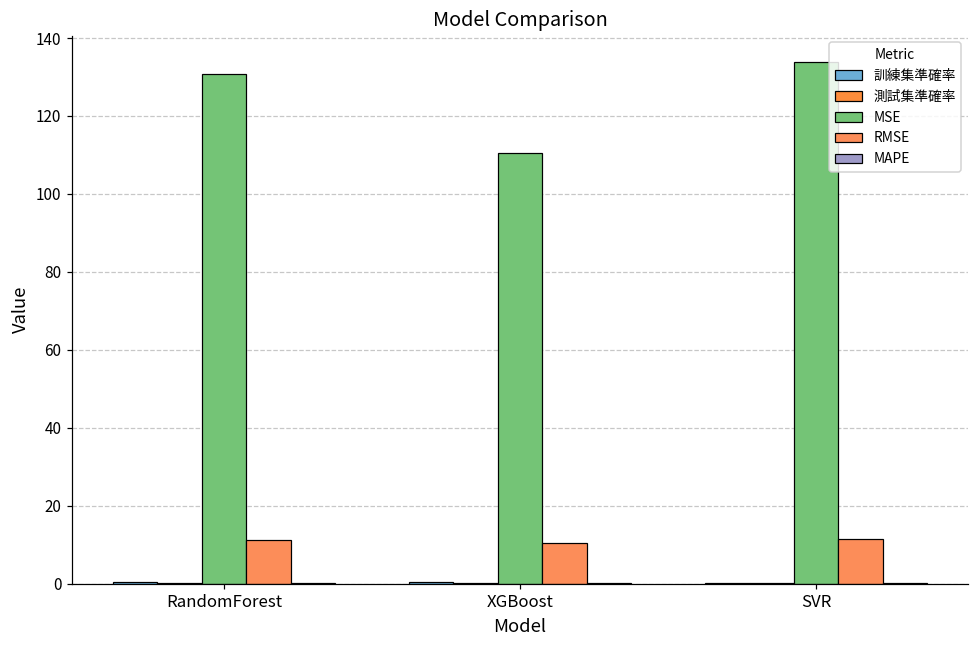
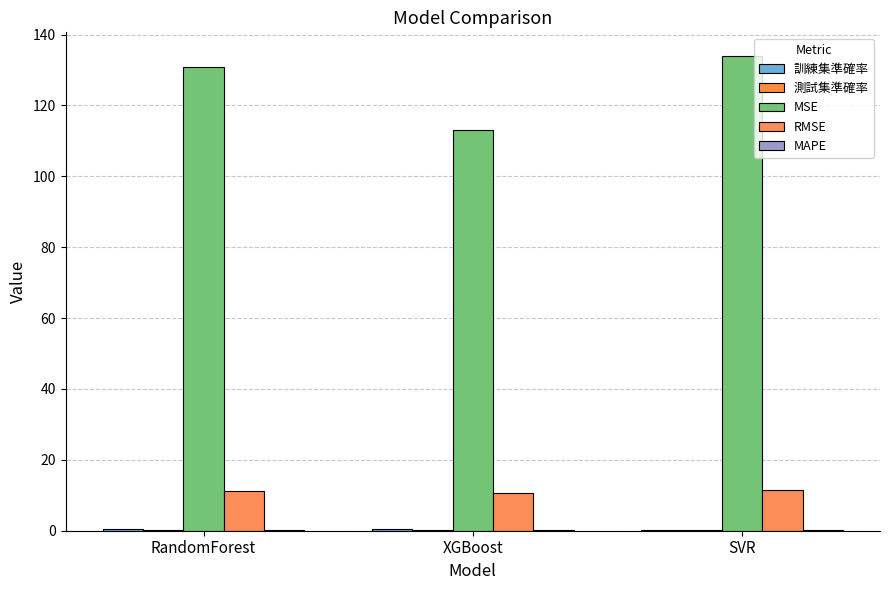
MSE, XGBoost: 111 -> 113
